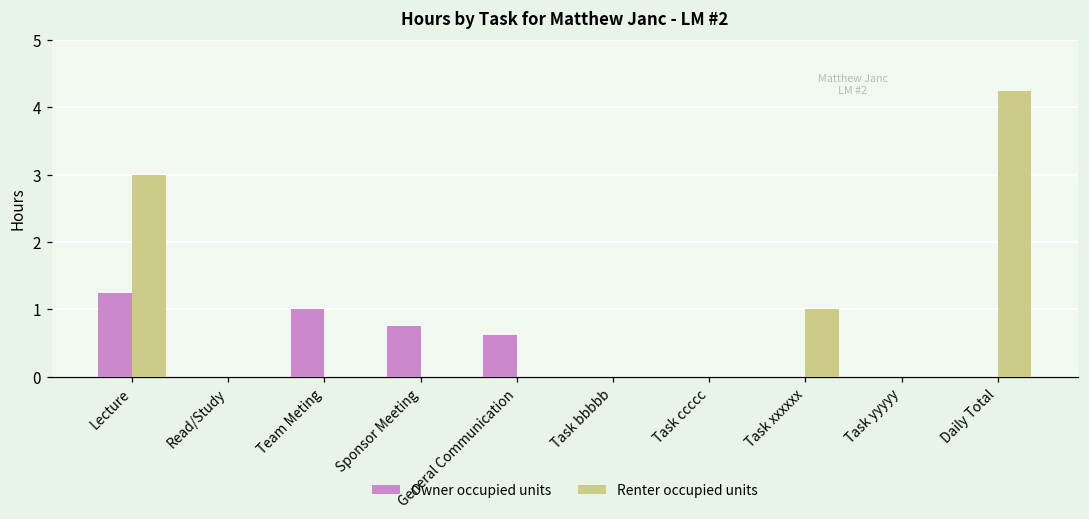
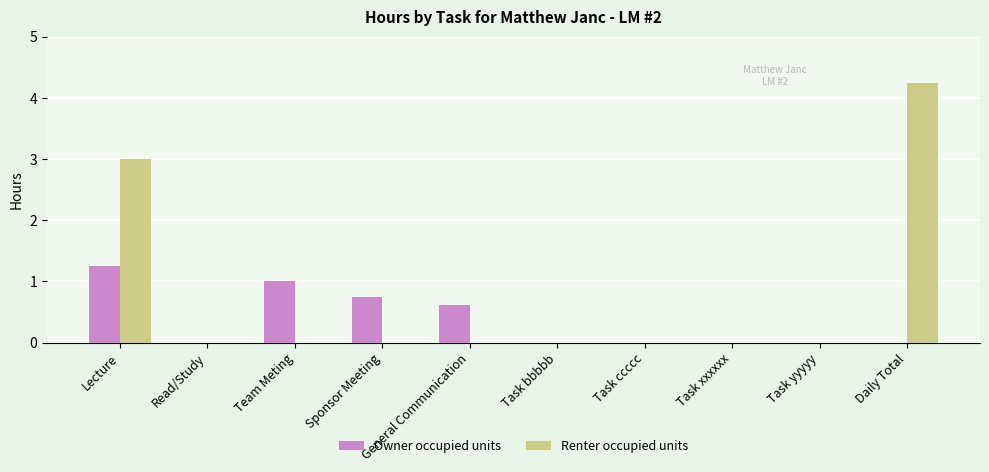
Renter occupied units, Task xxxxxx: 1 -> 0
